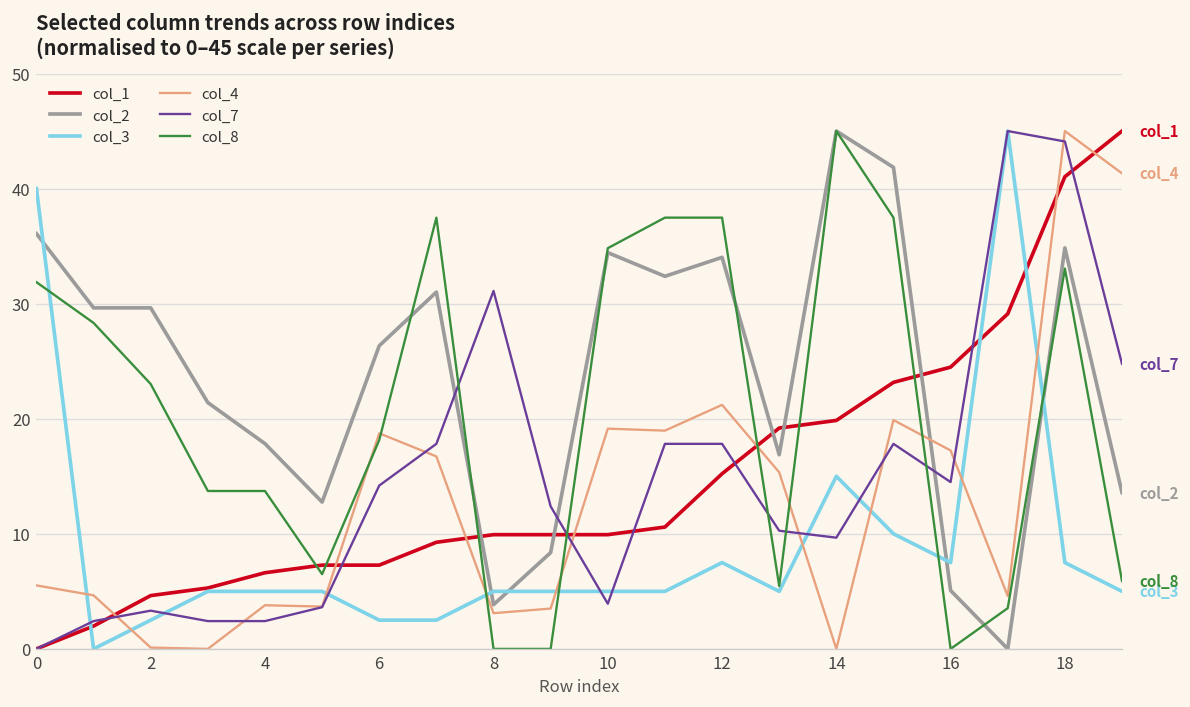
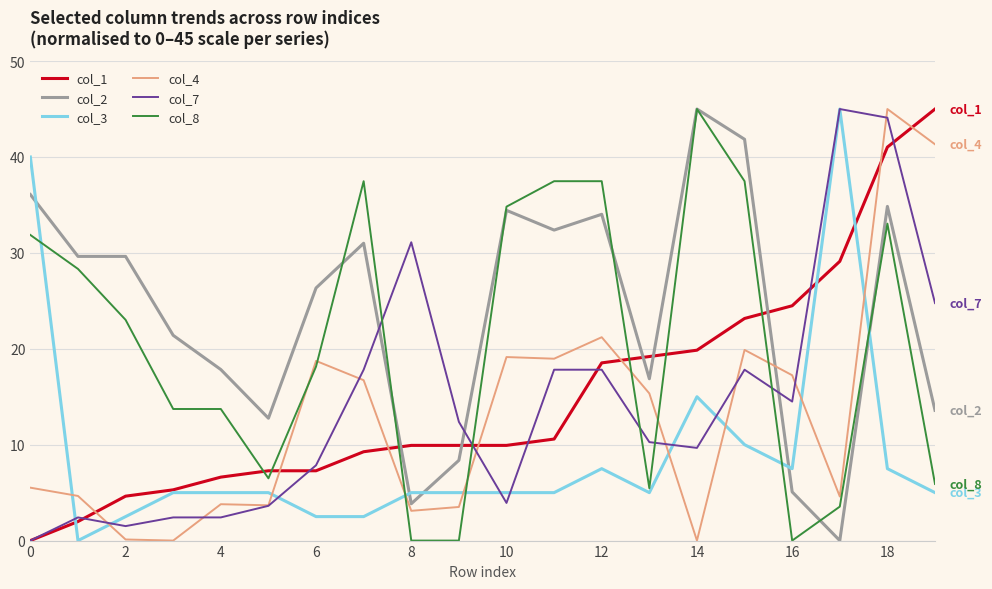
col_7, 2: 3 -> 2
col_7, 6: 14 -> 8
col_1, 12: 15 -> 19
